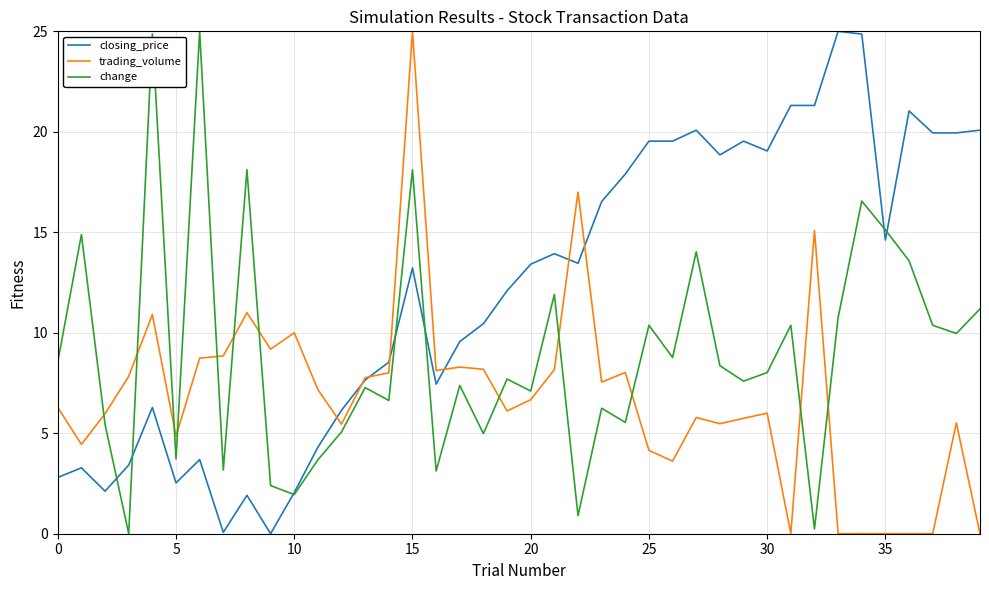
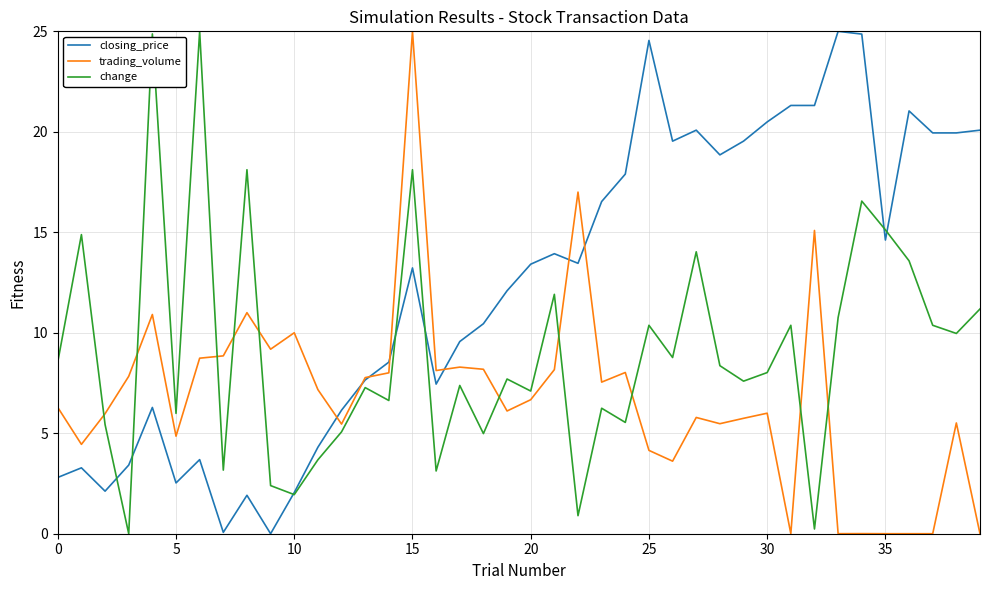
change, 5: 3.7 -> 6.0
closing_price, 25: 19.5 -> 24.5
closing_price, 30: 19.0 -> 20.5
